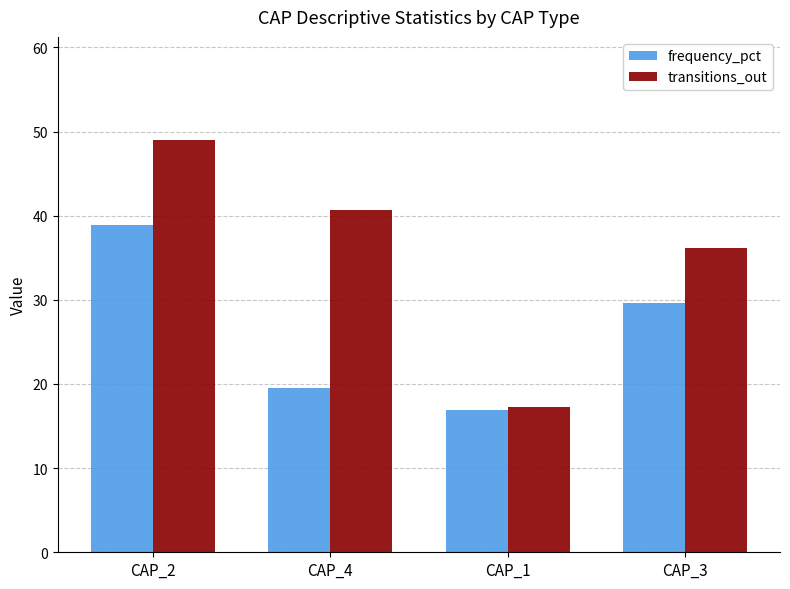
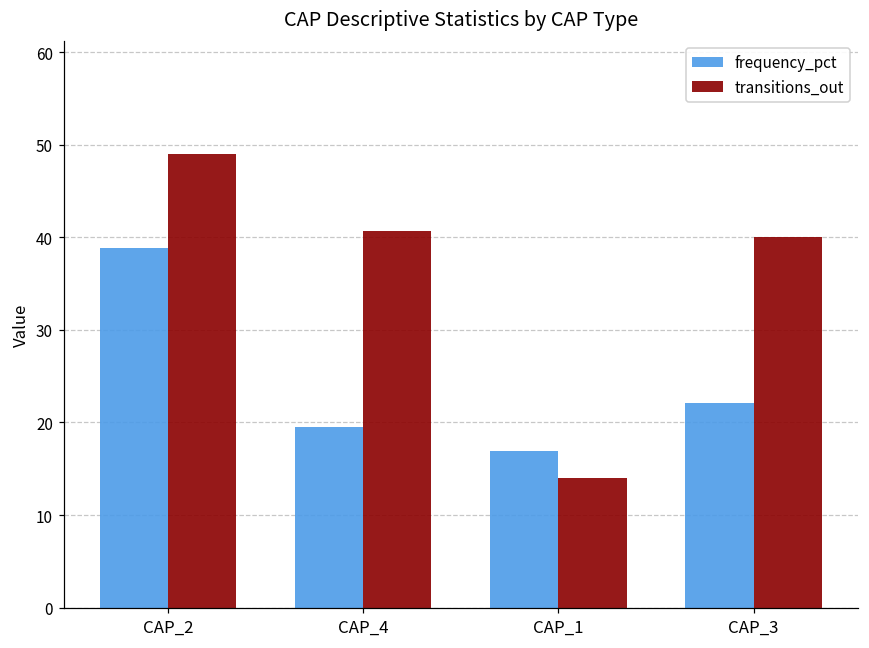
transitions_out, CAP_1: 17 -> 14
frequency_pct, CAP_3: 30 -> 22
transitions_out, CAP_3: 36 -> 40
